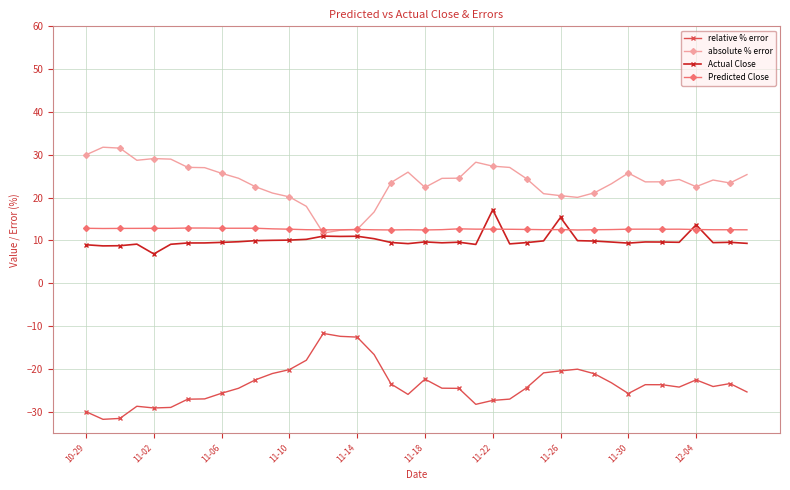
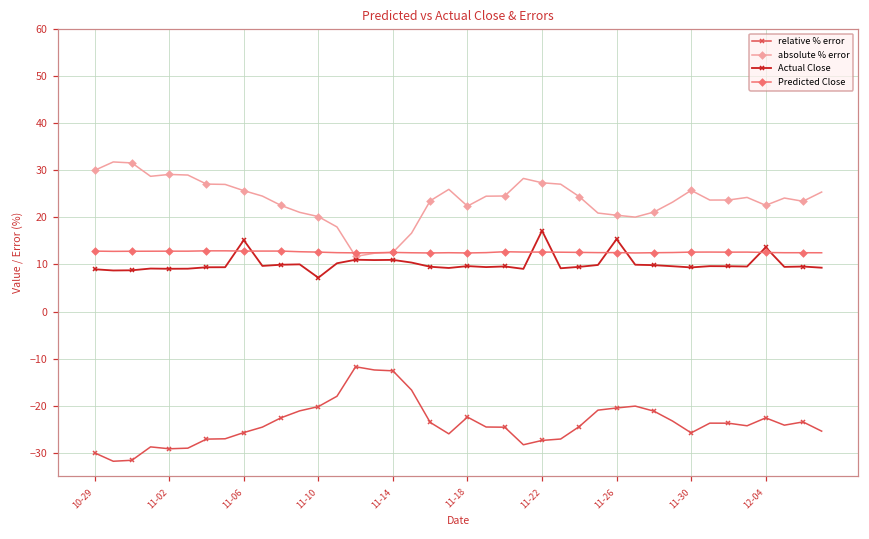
Actual Close, 11-02: 7 -> 9
Actual Close, 11-06: 10 -> 15
Actual Close, 11-10: 10 -> 7
